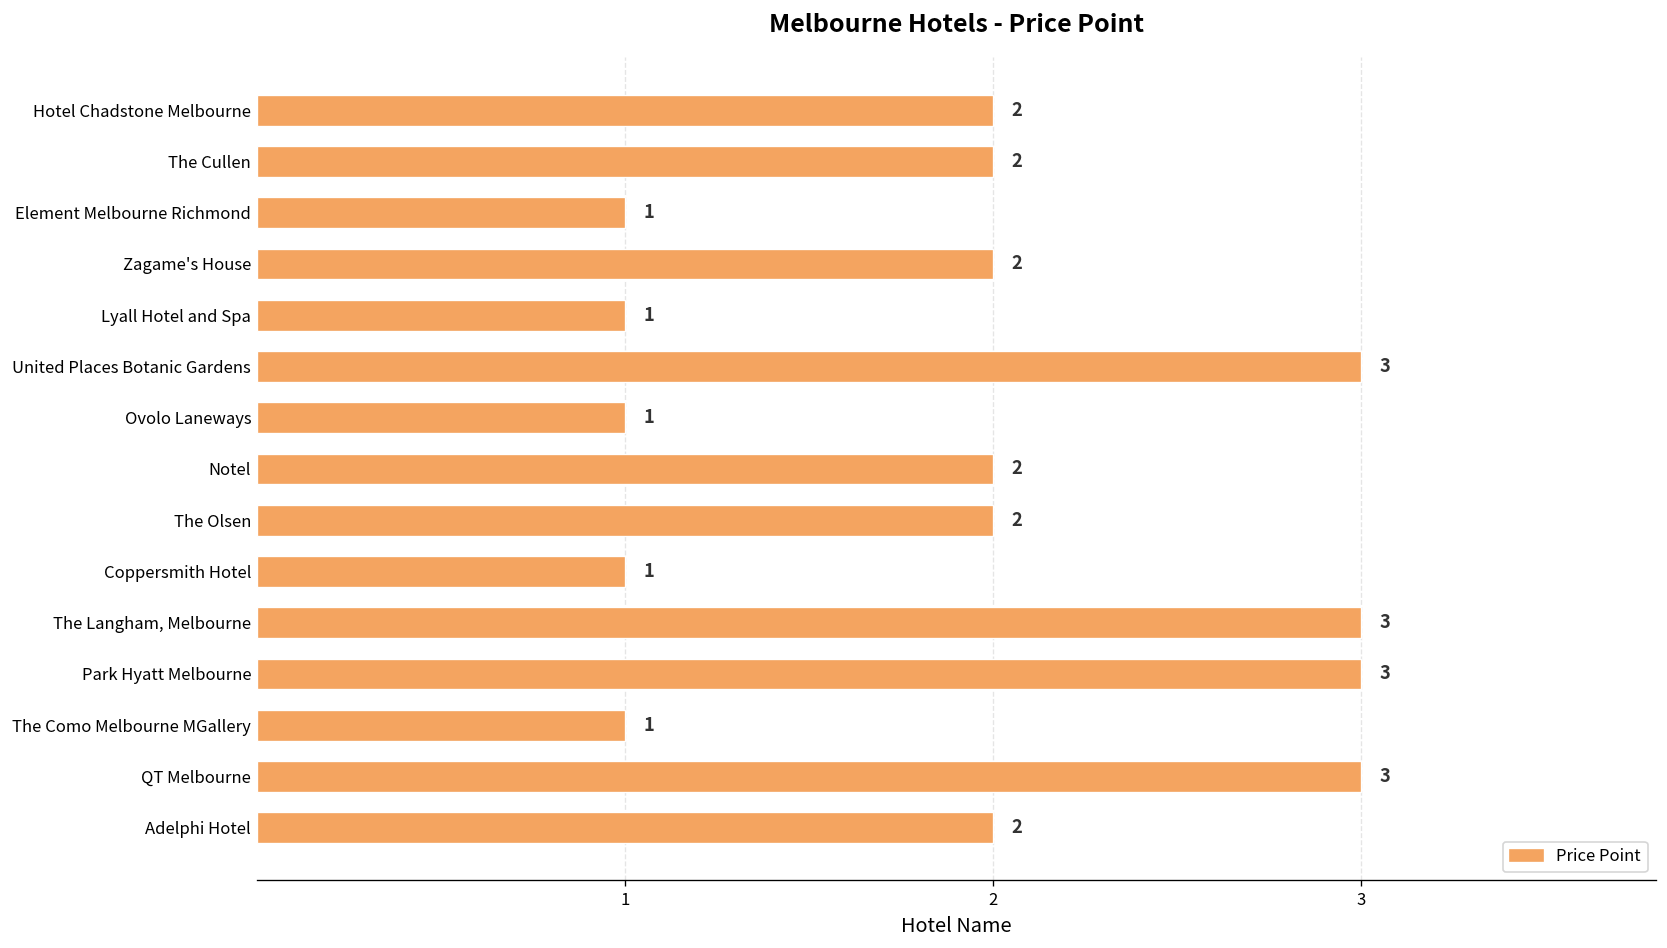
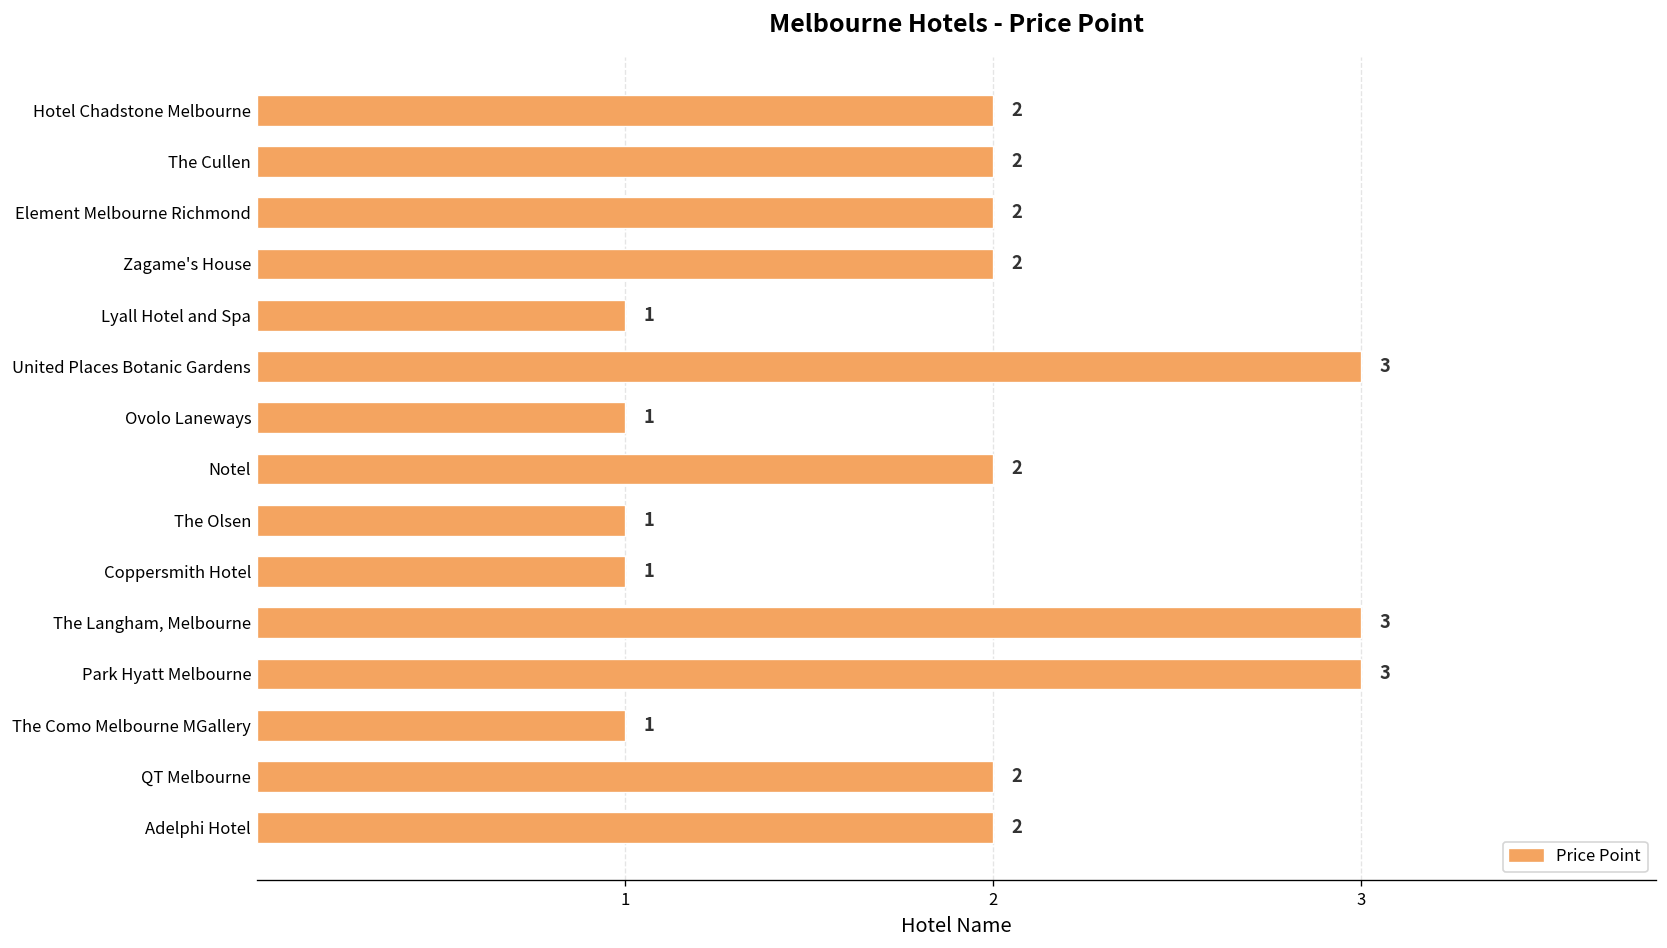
Element Melbourne Richmond: 1 -> 2
The Olsen: 2 -> 1
QT Melbourne: 3 -> 2
